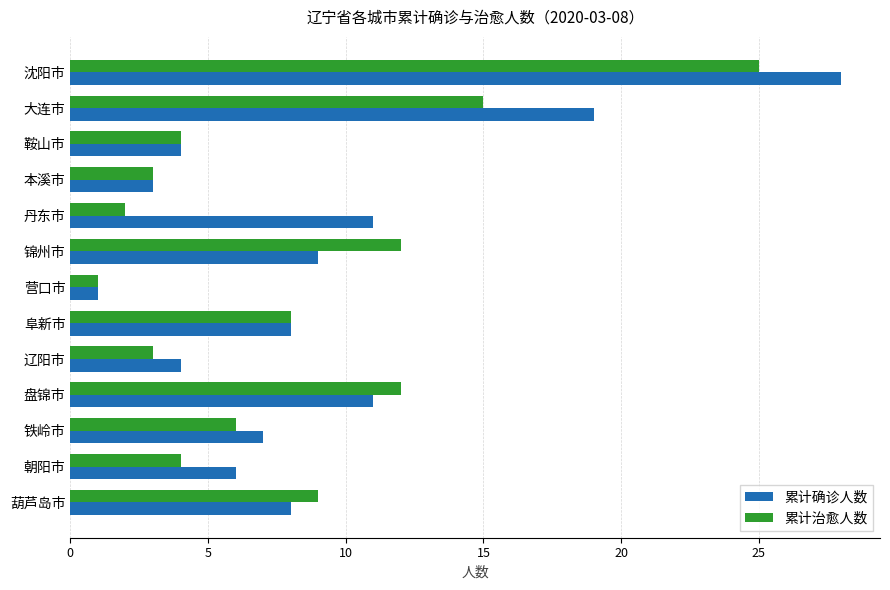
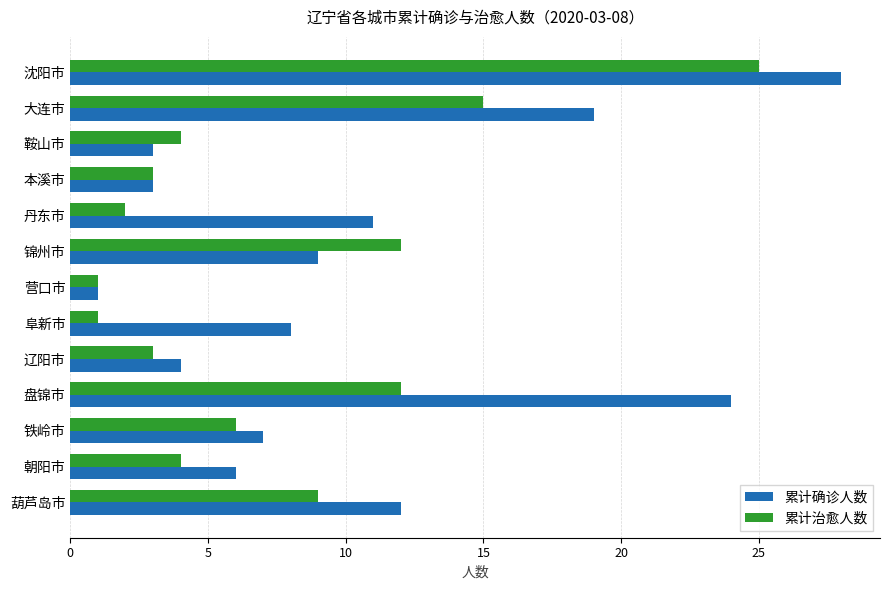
累计确诊人数, 鞍山市: 4 -> 3
累计治愈人数, 阜新市: 8 -> 1
累计确诊人数, 盘锦市: 11 -> 24
累计确诊人数, 葫芦岛市: 8 -> 12
